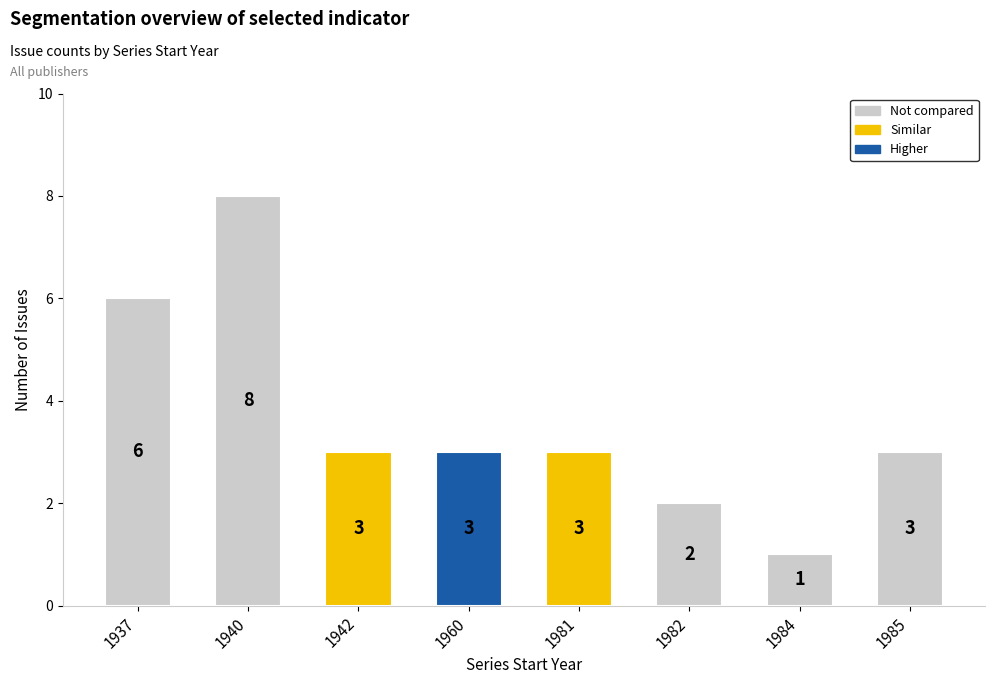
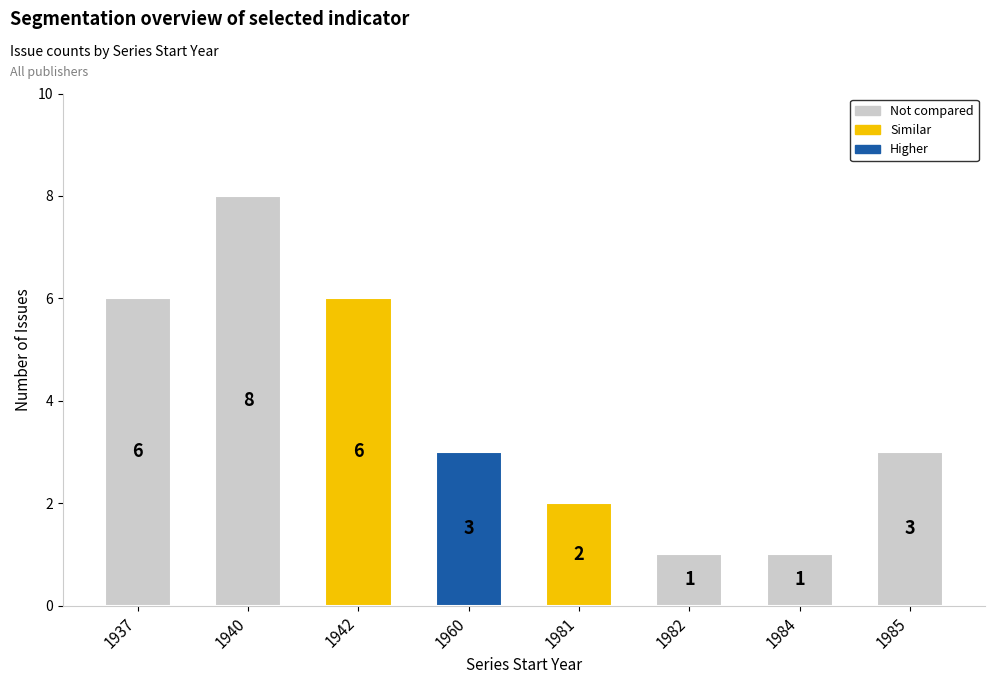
1942: 3 -> 6
1981: 3 -> 2
1982: 2 -> 1
